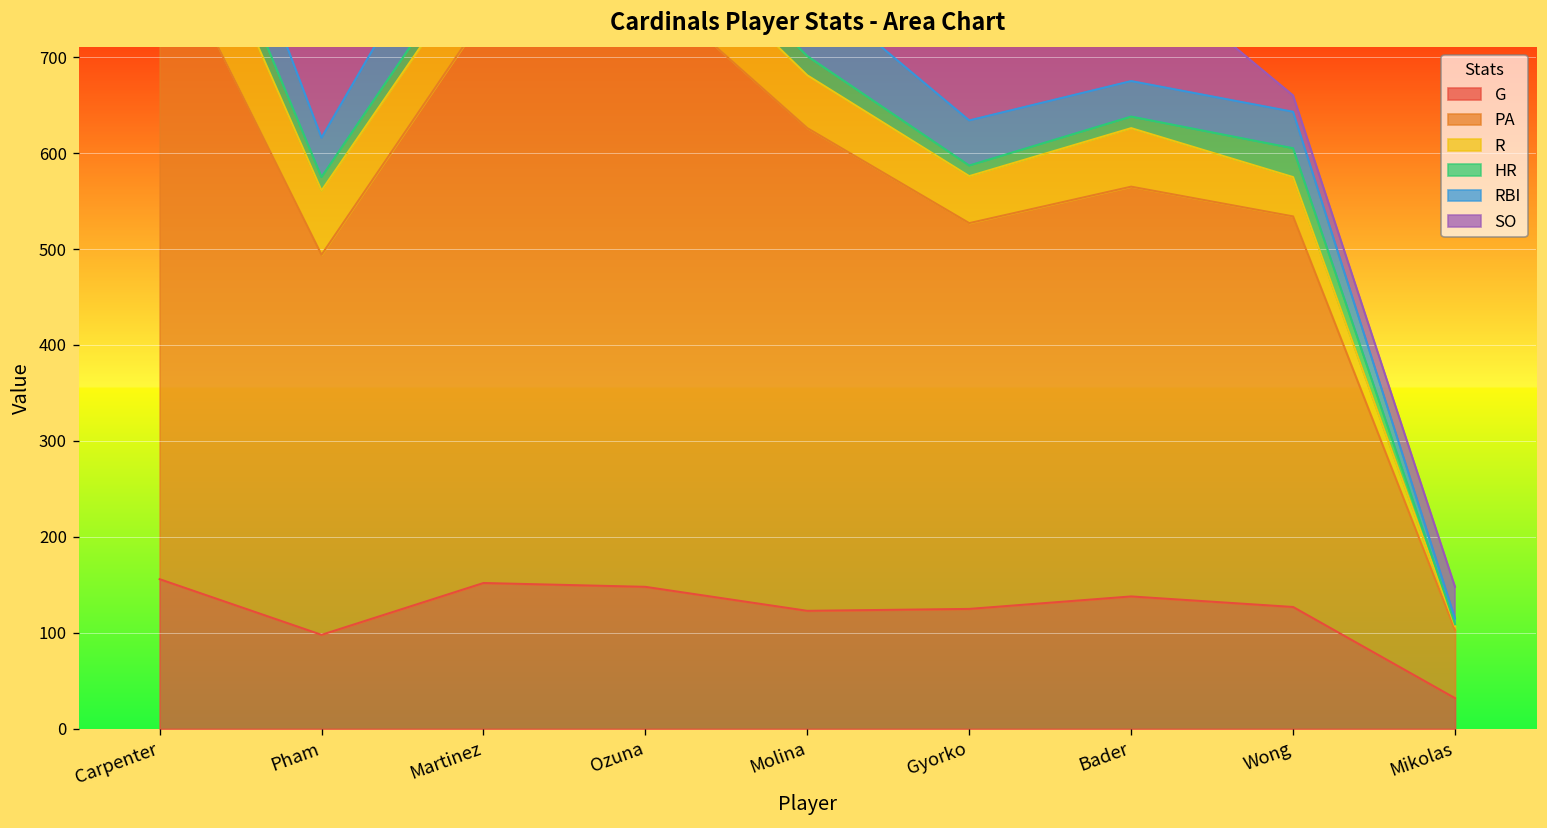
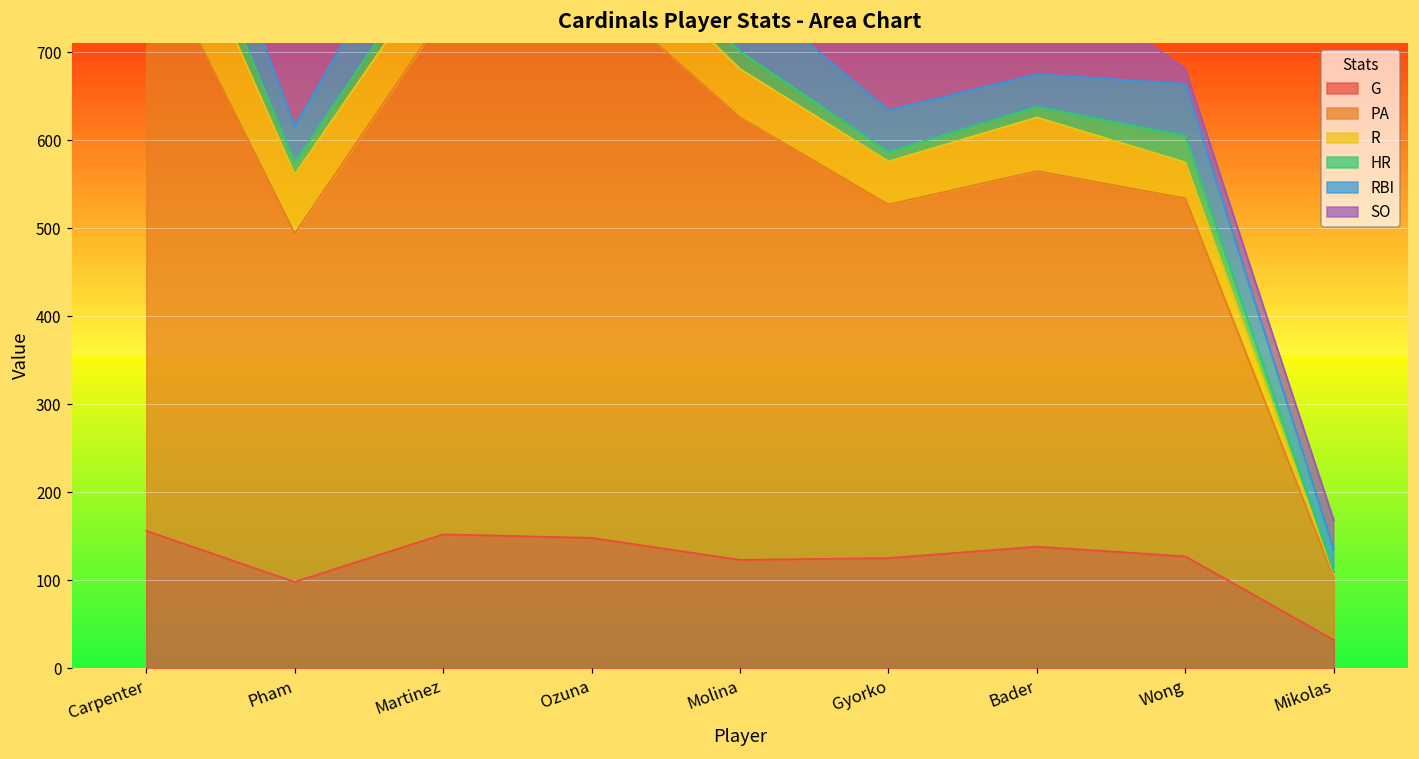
RBI, Wong: 40 -> 60
RBI, Mikolas: 10 -> 30
